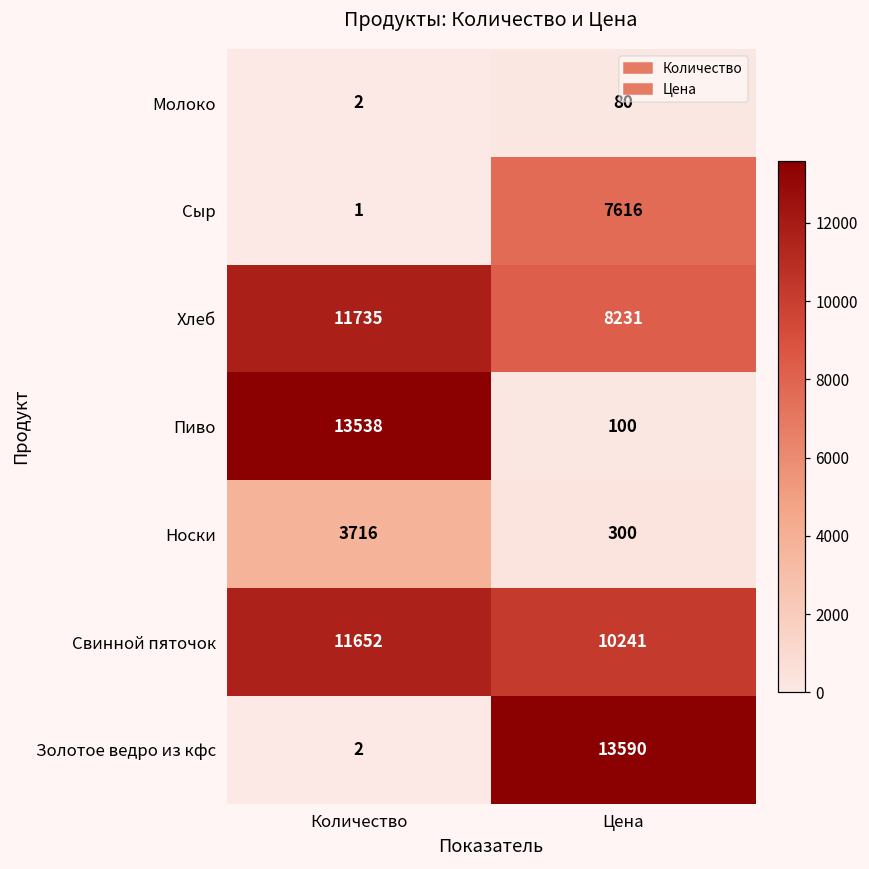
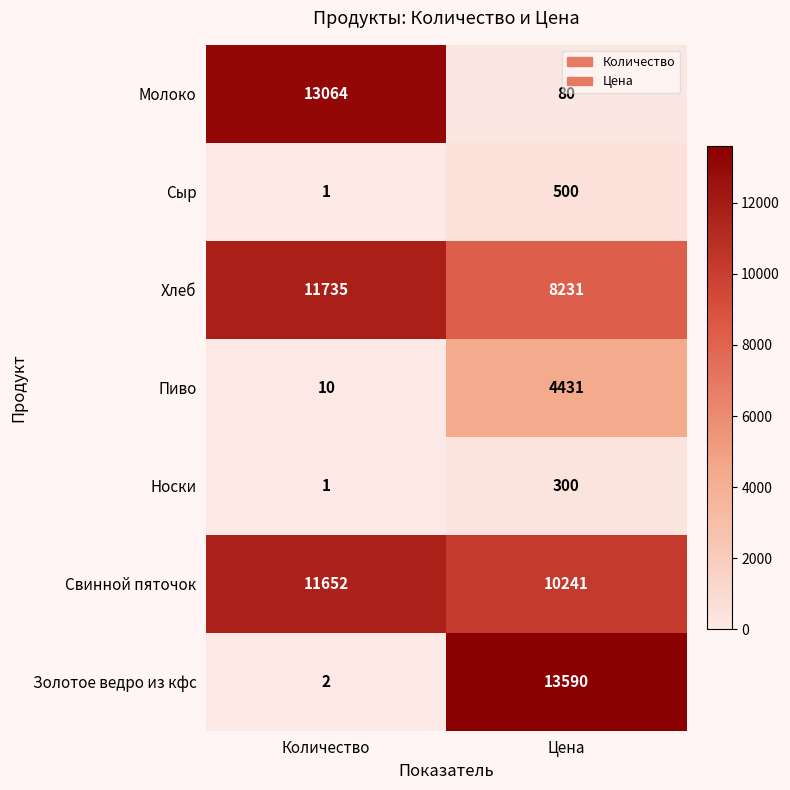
Молоко, Количество: 2 -> 13064
Сыр, Цена: 7616 -> 500
Пиво, Количество: 13538 -> 10
Пиво, Цена: 100 -> 4431
Носки, Количество: 3716 -> 1
